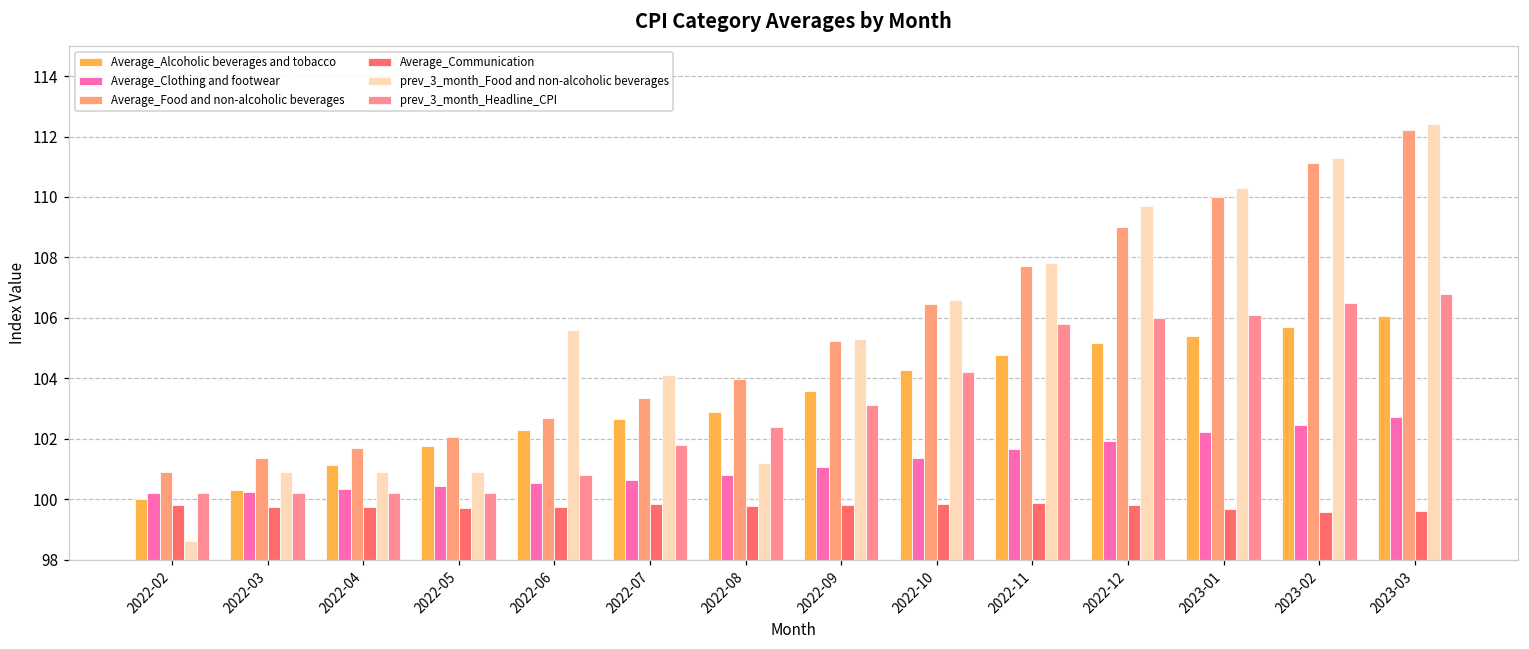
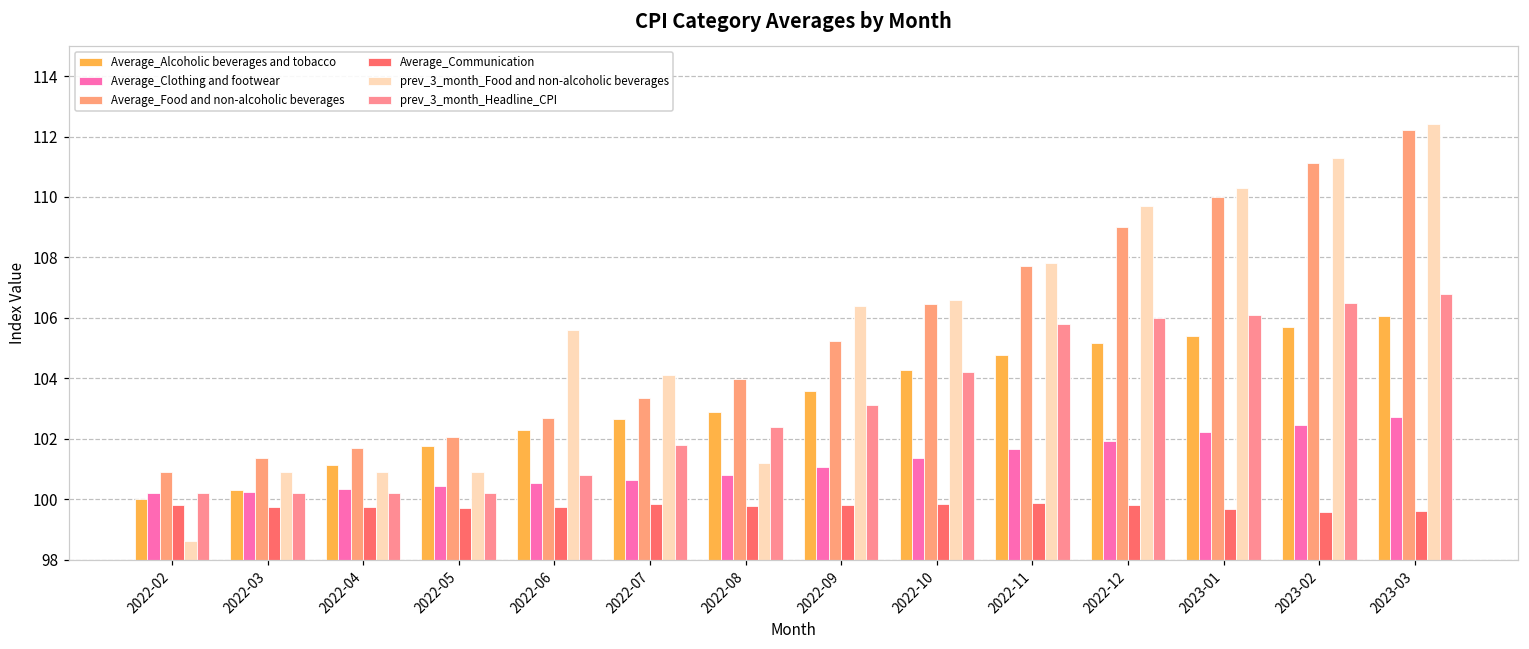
prev_3_month_Food and non-alcoholic beverages, 2022-09: 105.3 -> 106.4
